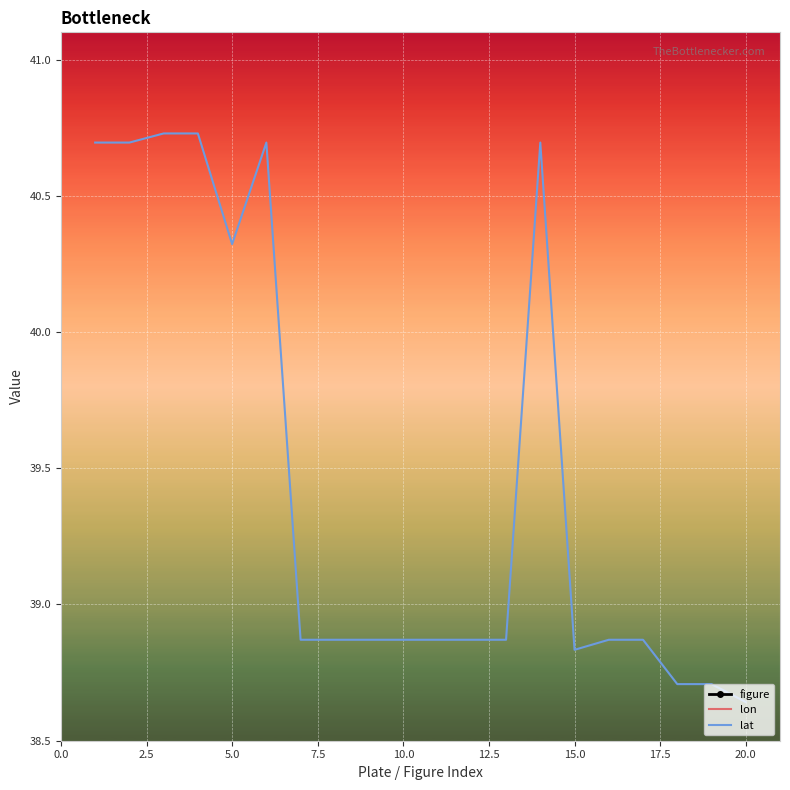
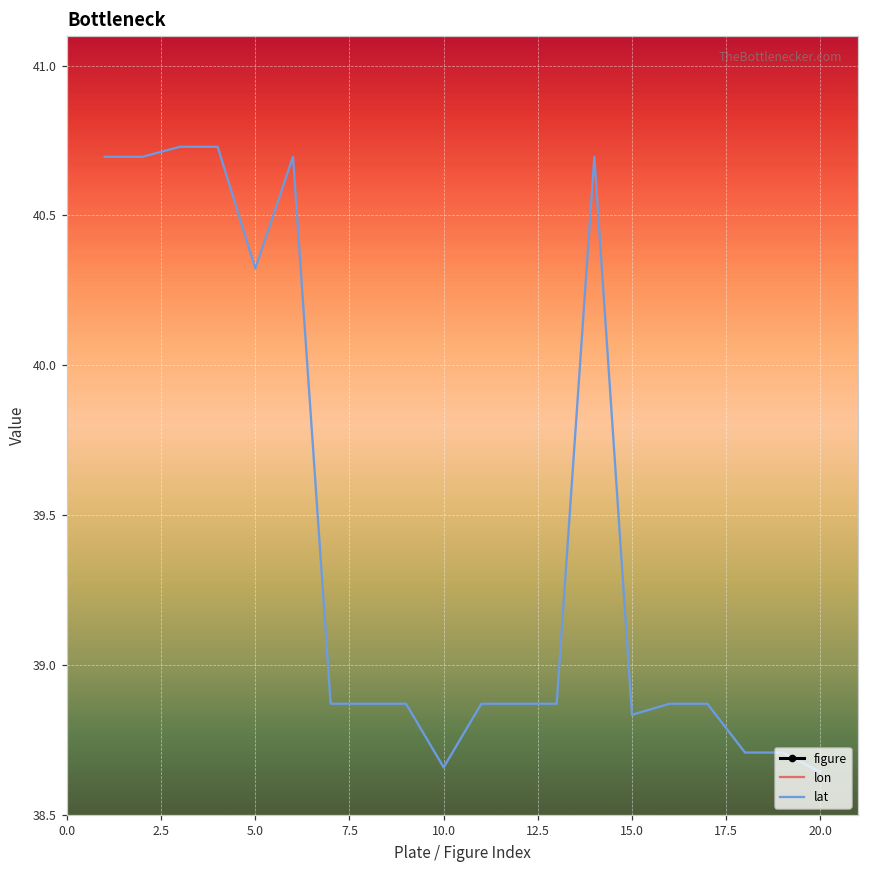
lat, 10.0: 38.87 -> 38.66
